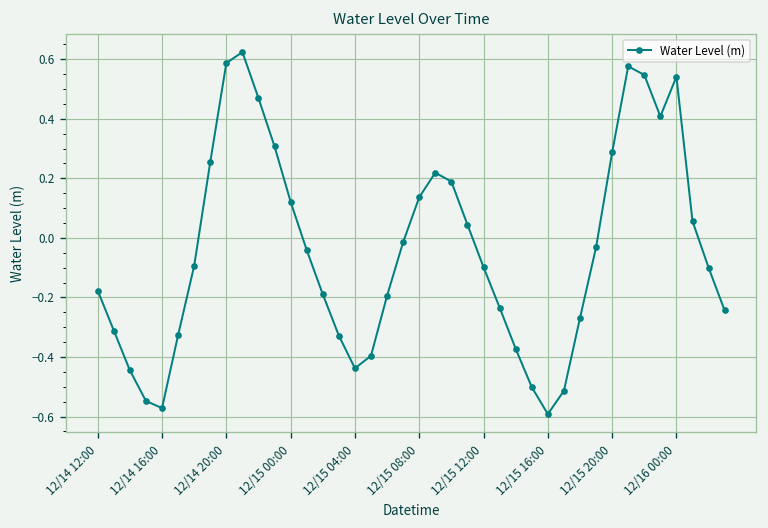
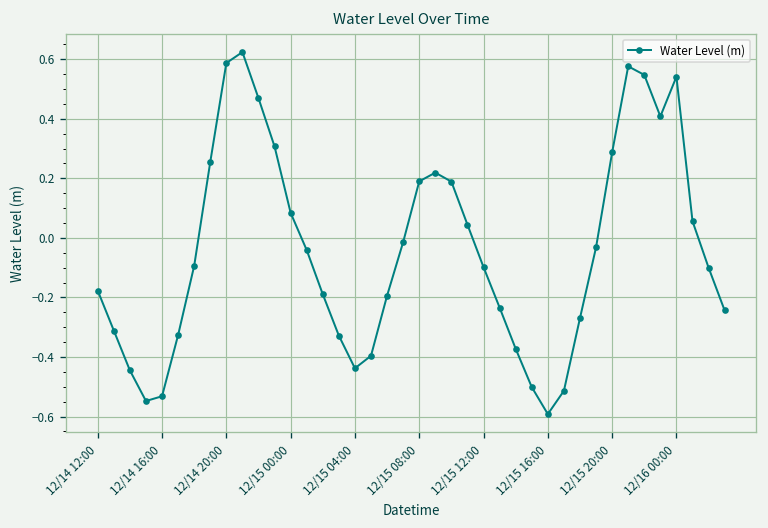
12/14 16:00: -0.57 -> -0.53
12/15 00:00: 0.12 -> 0.08
12/15 08:00: 0.14 -> 0.19
